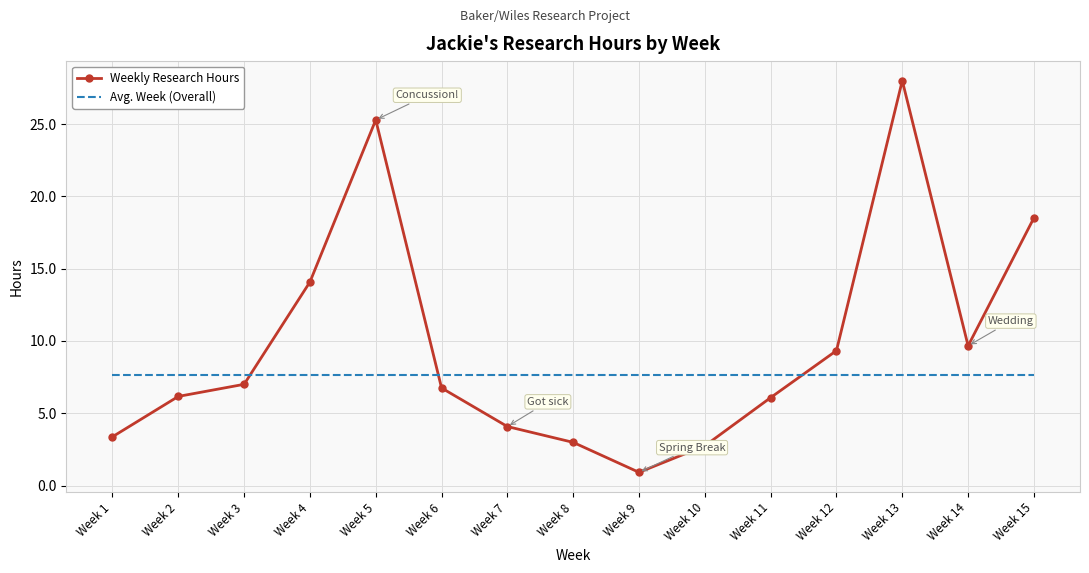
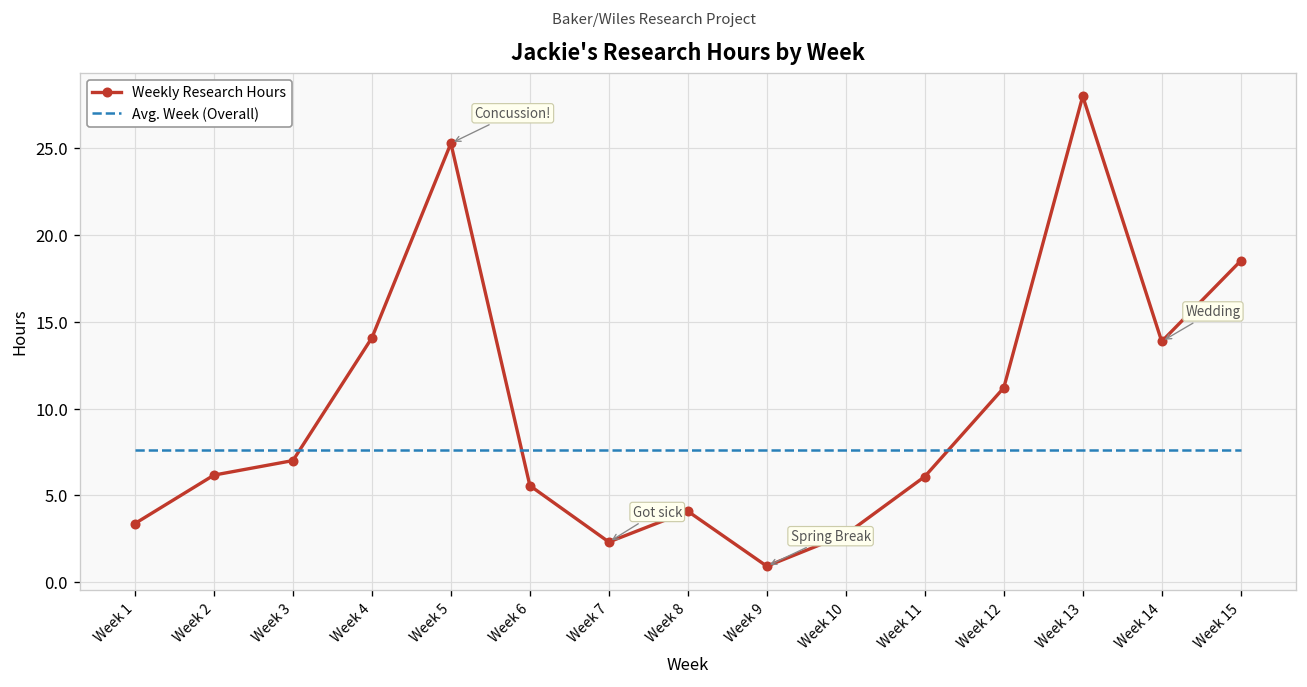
Weekly Research Hours, Week 6: 6.7 -> 5.6
Weekly Research Hours, Week 7: 4.1 -> 2.3
Weekly Research Hours, Week 8: 3.0 -> 4.1
Weekly Research Hours, Week 12: 9.3 -> 11.2
Weekly Research Hours, Week 14: 9.7 -> 13.9
